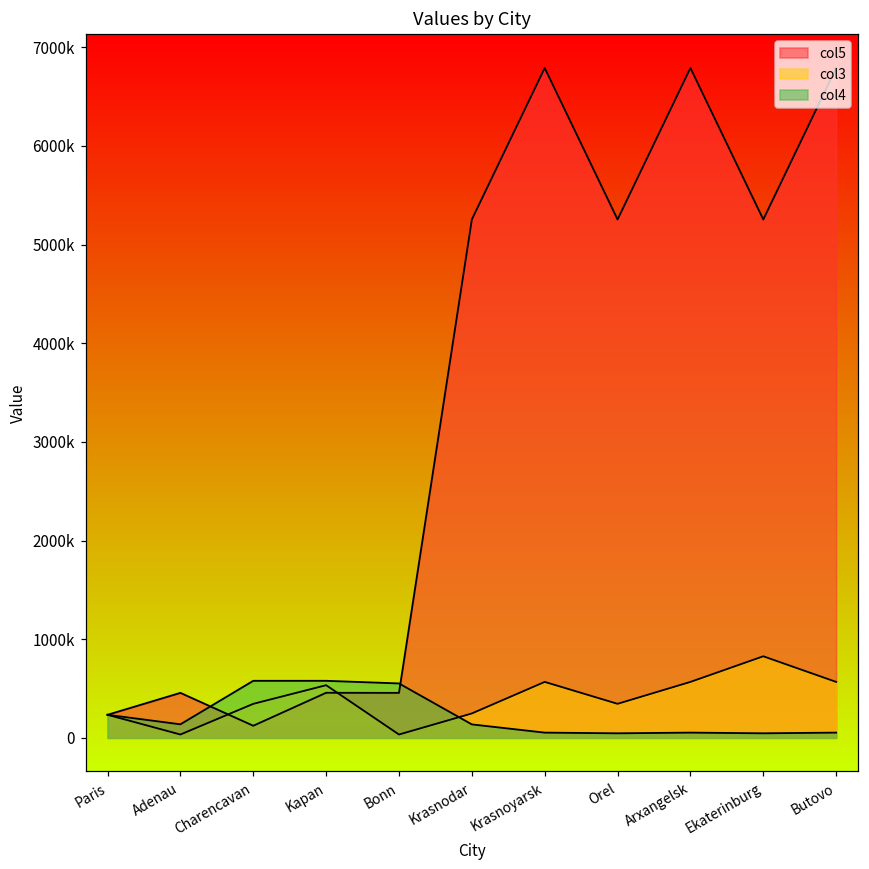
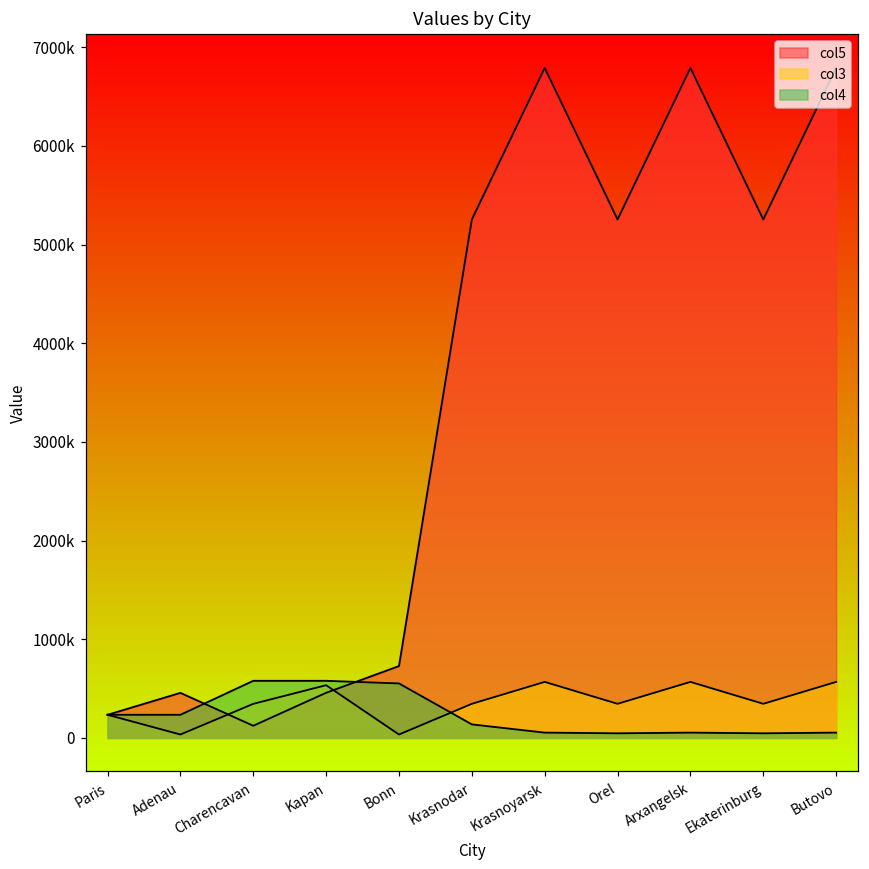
col4, Adenau: 100000 -> 200000
col5, Bonn: 500000 -> 700000
col3, Krasnodar: 200000 -> 300000
col3, Ekaterinburg: 800000 -> 300000
